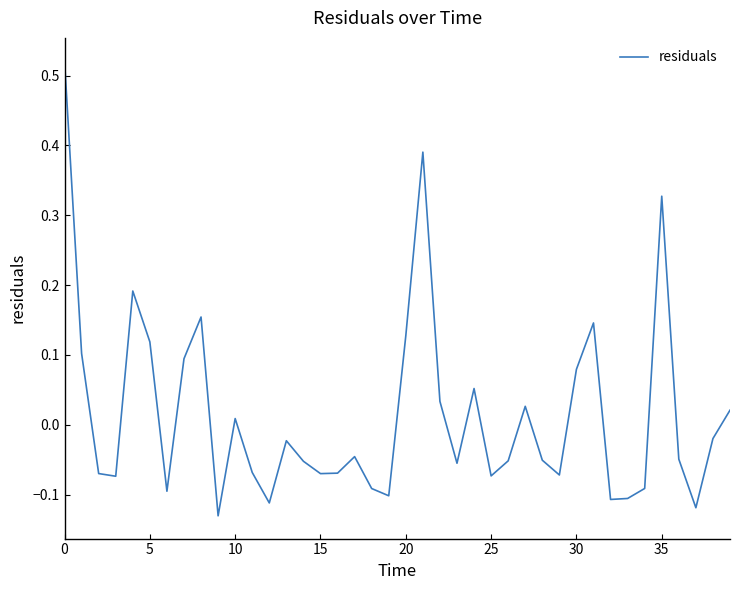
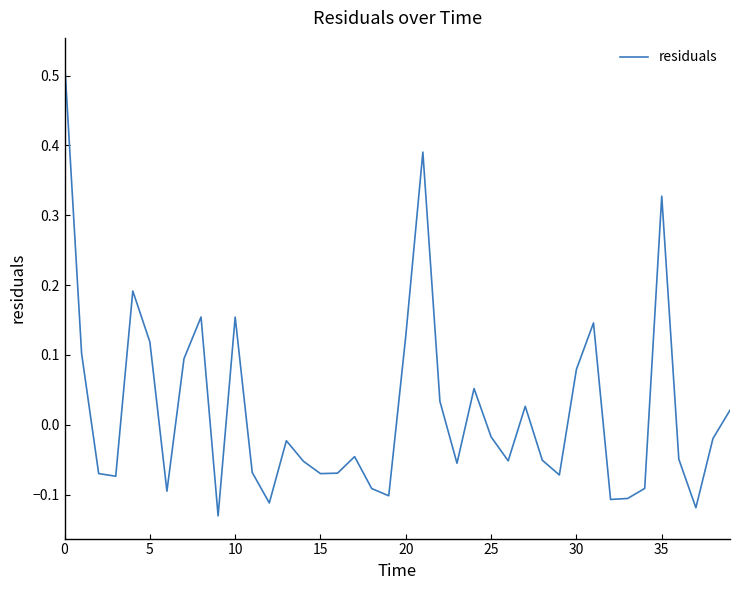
10: 0.01 -> 0.15
25: -0.07 -> -0.02
